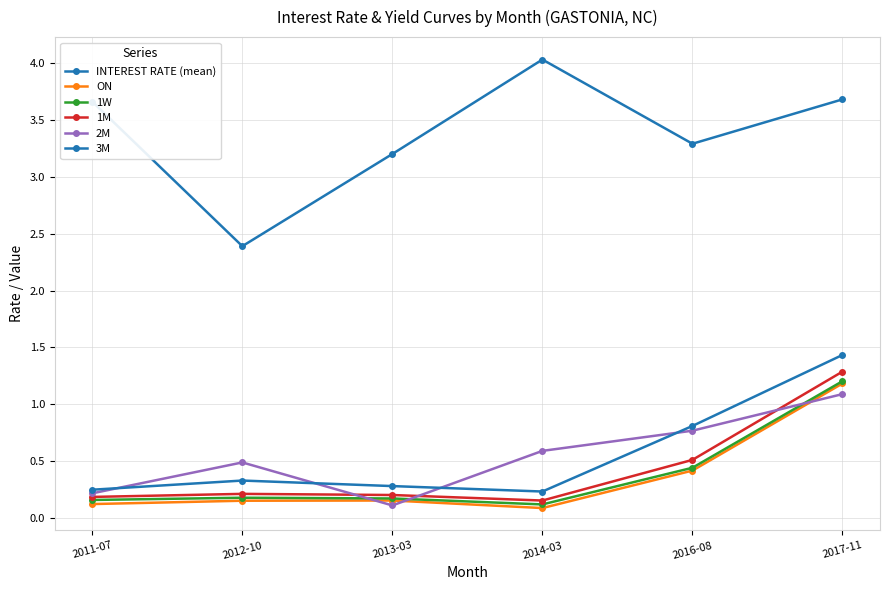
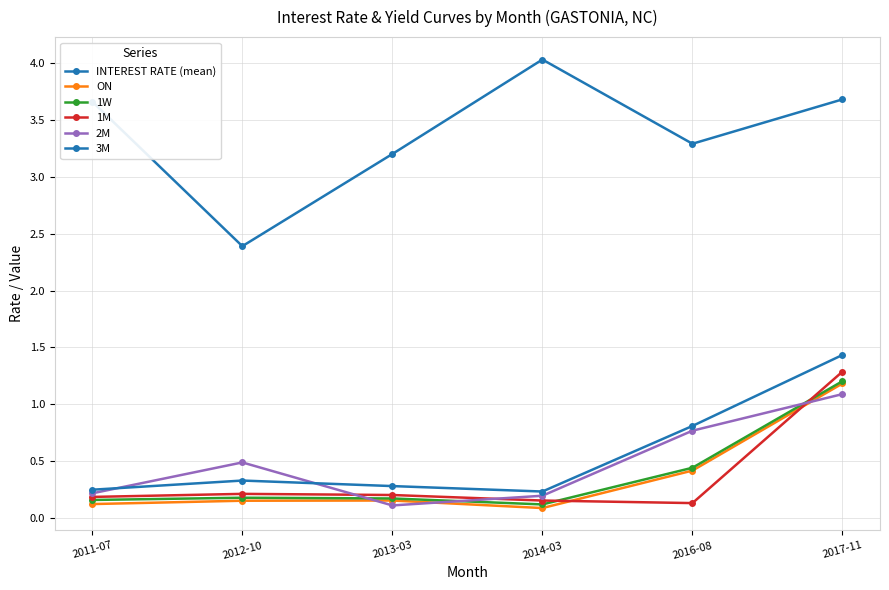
2M, 2014-03: 0.59 -> 0.20
1M, 2016-08: 0.51 -> 0.13
